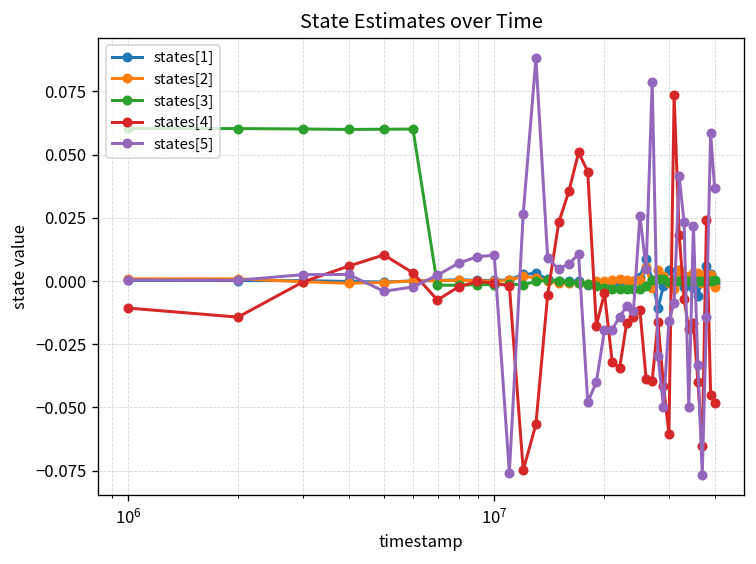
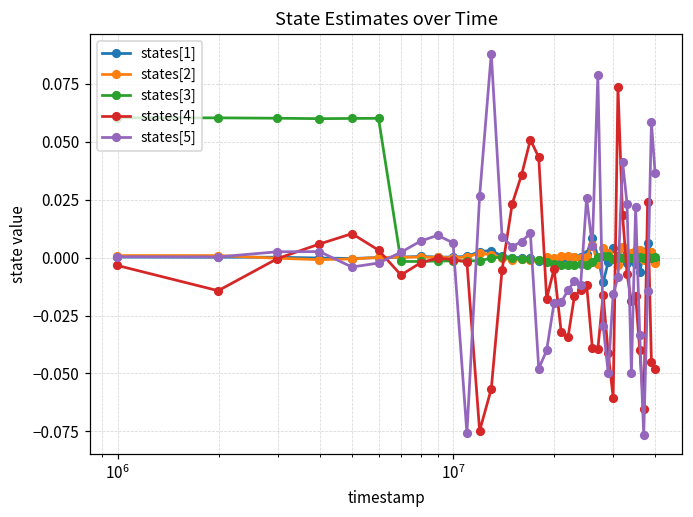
states[4], 10^6: -0.011 -> -0.003
states[5], 10^7: 0.010 -> 0.006
